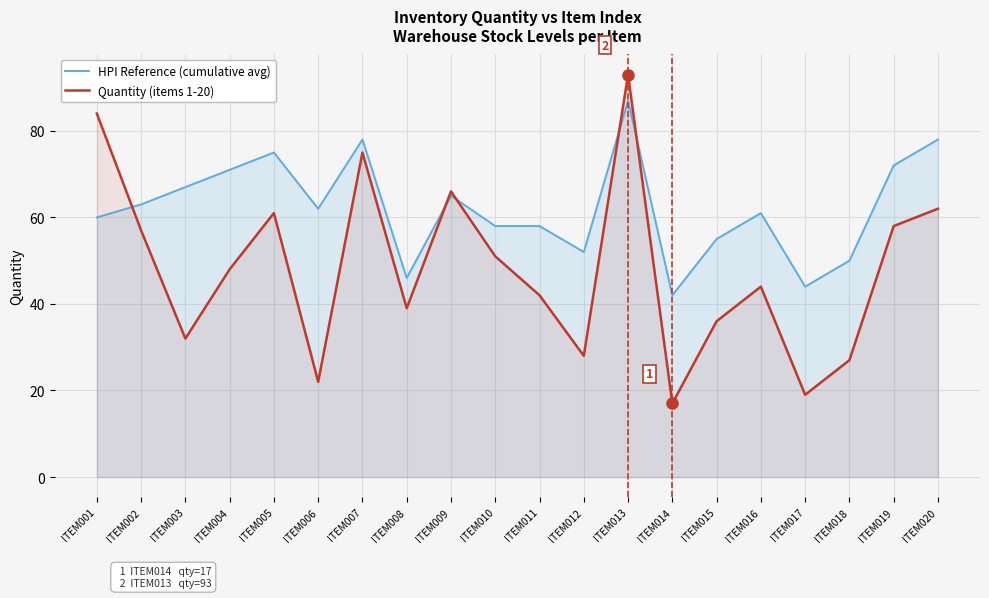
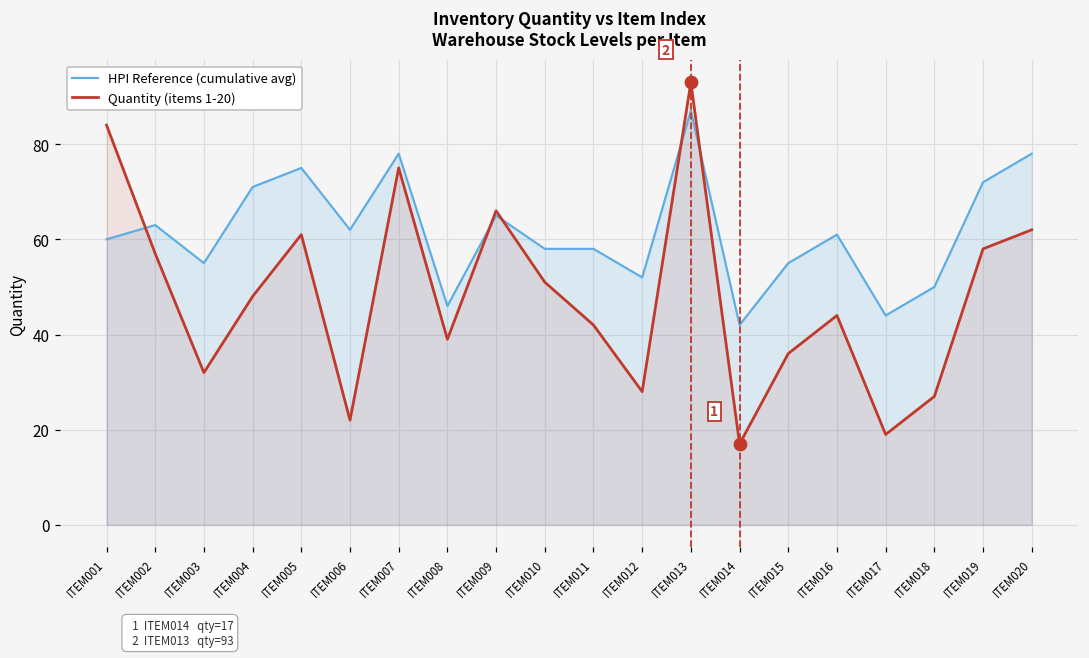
HPI Reference (cumulative avg), ITEM003: 67 -> 55
